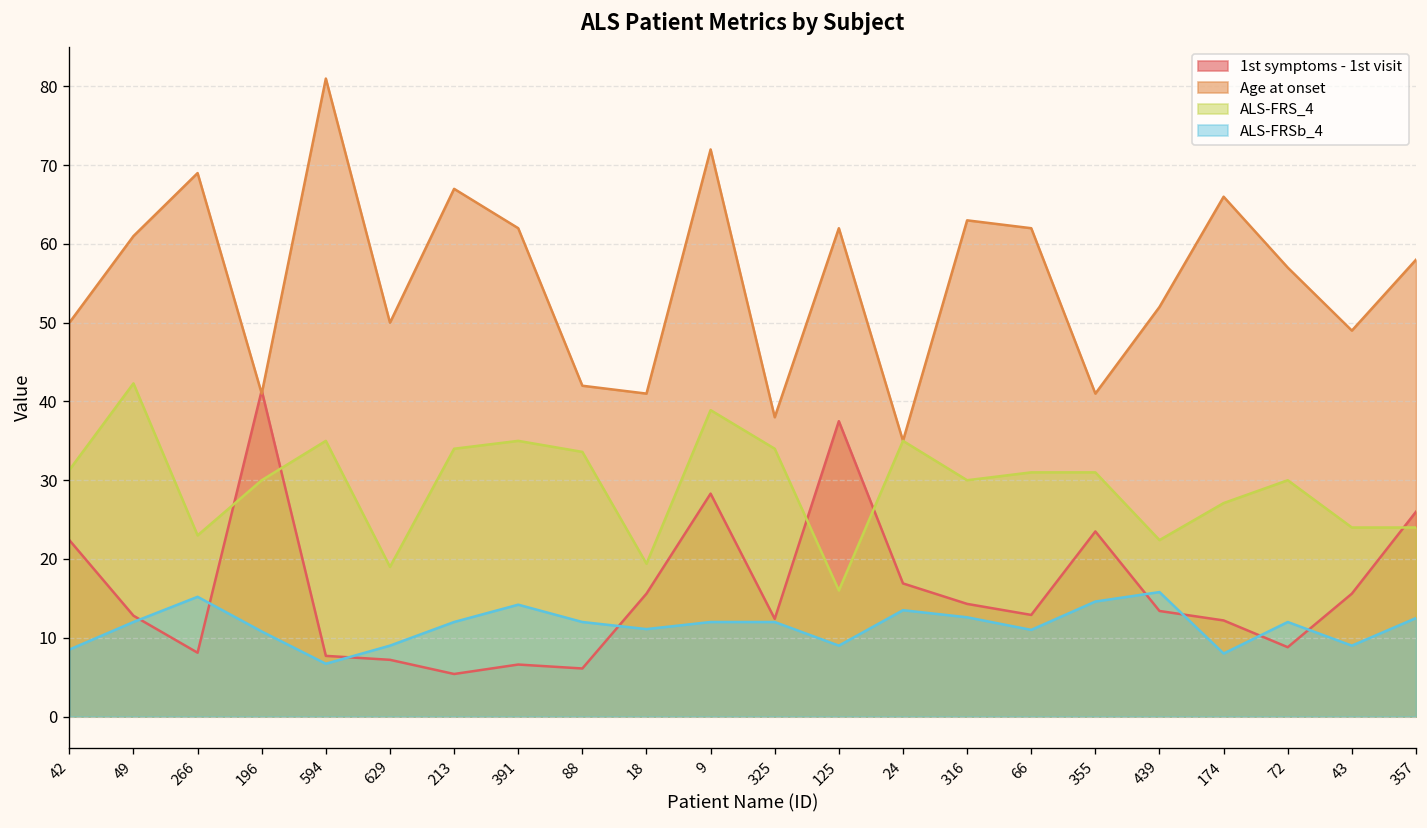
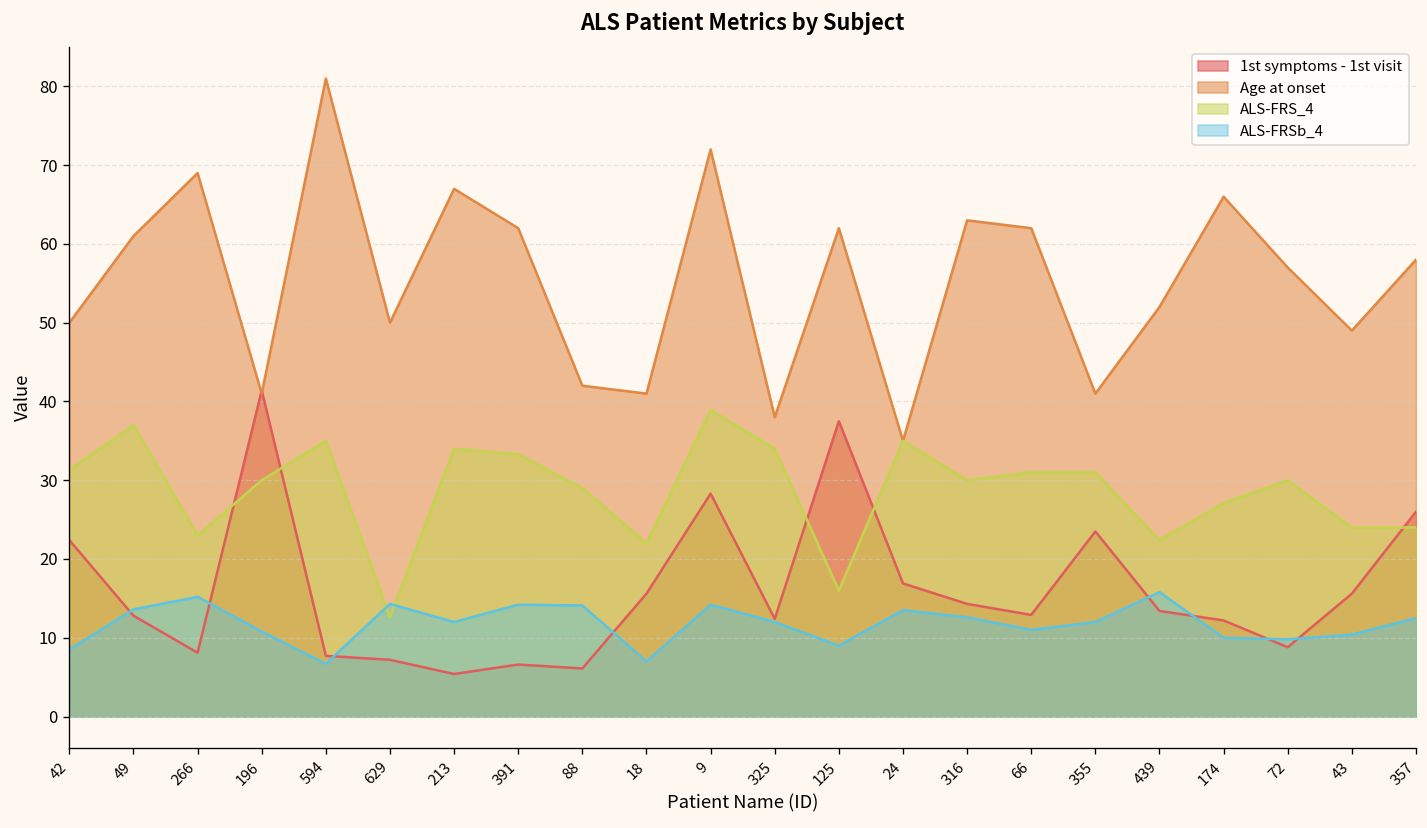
ALS-FRS_4, 49: 42 -> 37
ALS-FRSb_4, 49: 12 -> 14
ALS-FRS_4, 629: 19 -> 13
ALS-FRSb_4, 629: 9 -> 14
ALS-FRS_4, 391: 35 -> 33
ALS-FRS_4, 88: 34 -> 29
ALS-FRSb_4, 88: 12 -> 14
ALS-FRS_4, 18: 19 -> 22
ALS-FRSb_4, 18: 11 -> 7
ALS-FRSb_4, 9: 12 -> 14
ALS-FRSb_4, 355: 15 -> 12
ALS-FRSb_4, 174: 8 -> 10
ALS-FRSb_4, 72: 12 -> 10
ALS-FRSb_4, 43: 9 -> 10
